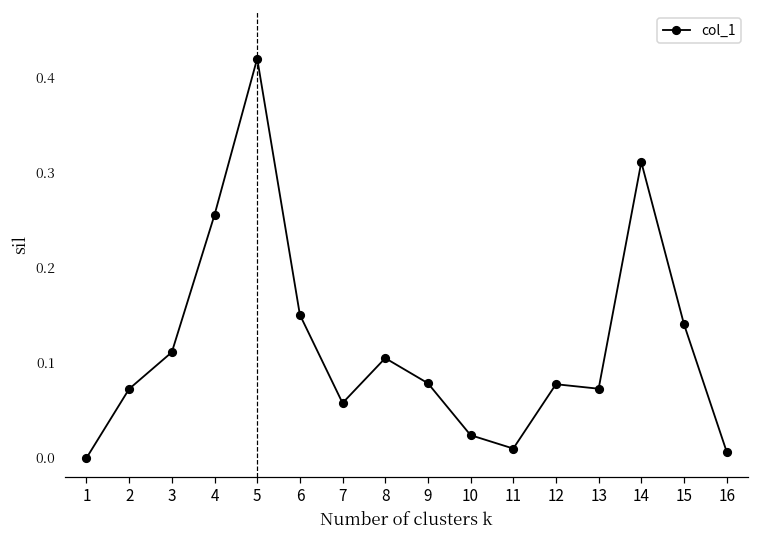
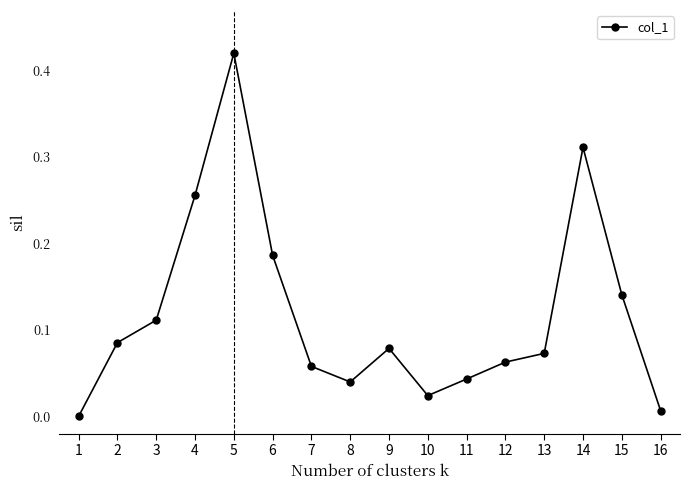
2: 0.07 -> 0.09
6: 0.15 -> 0.19
8: 0.11 -> 0.04
11: 0.01 -> 0.04
12: 0.08 -> 0.06
